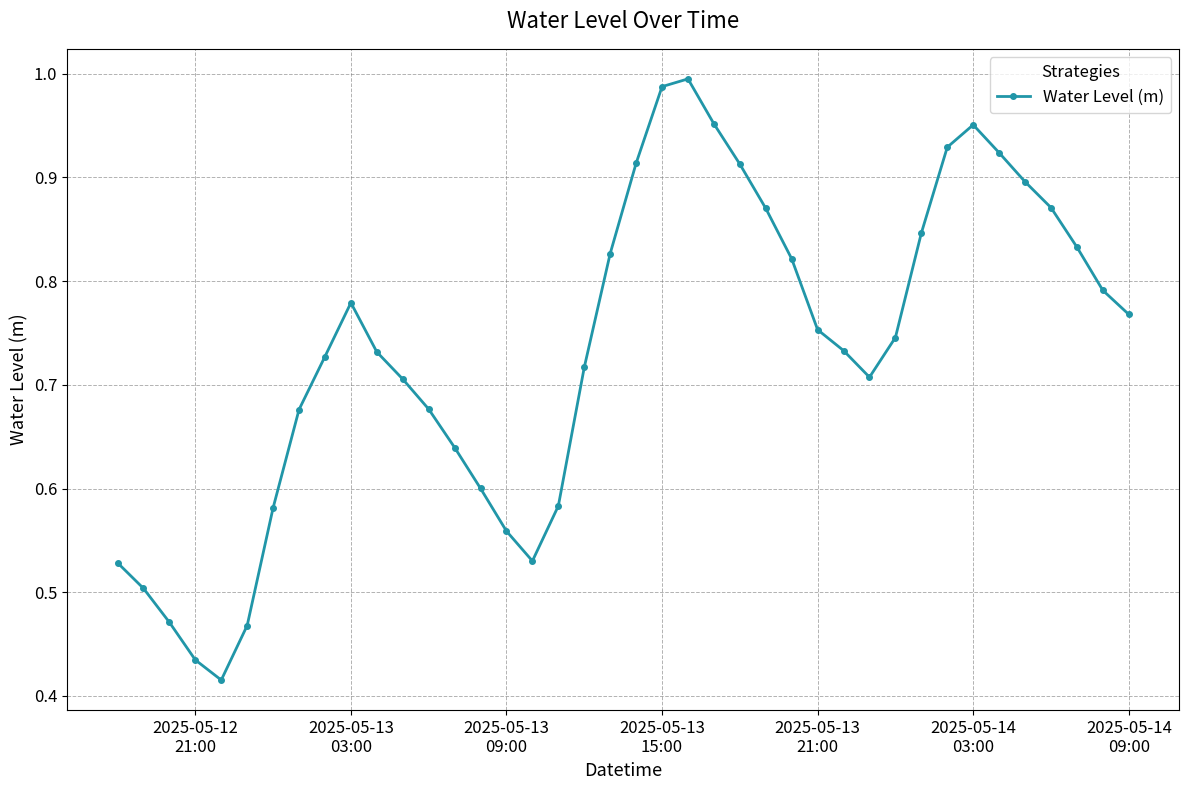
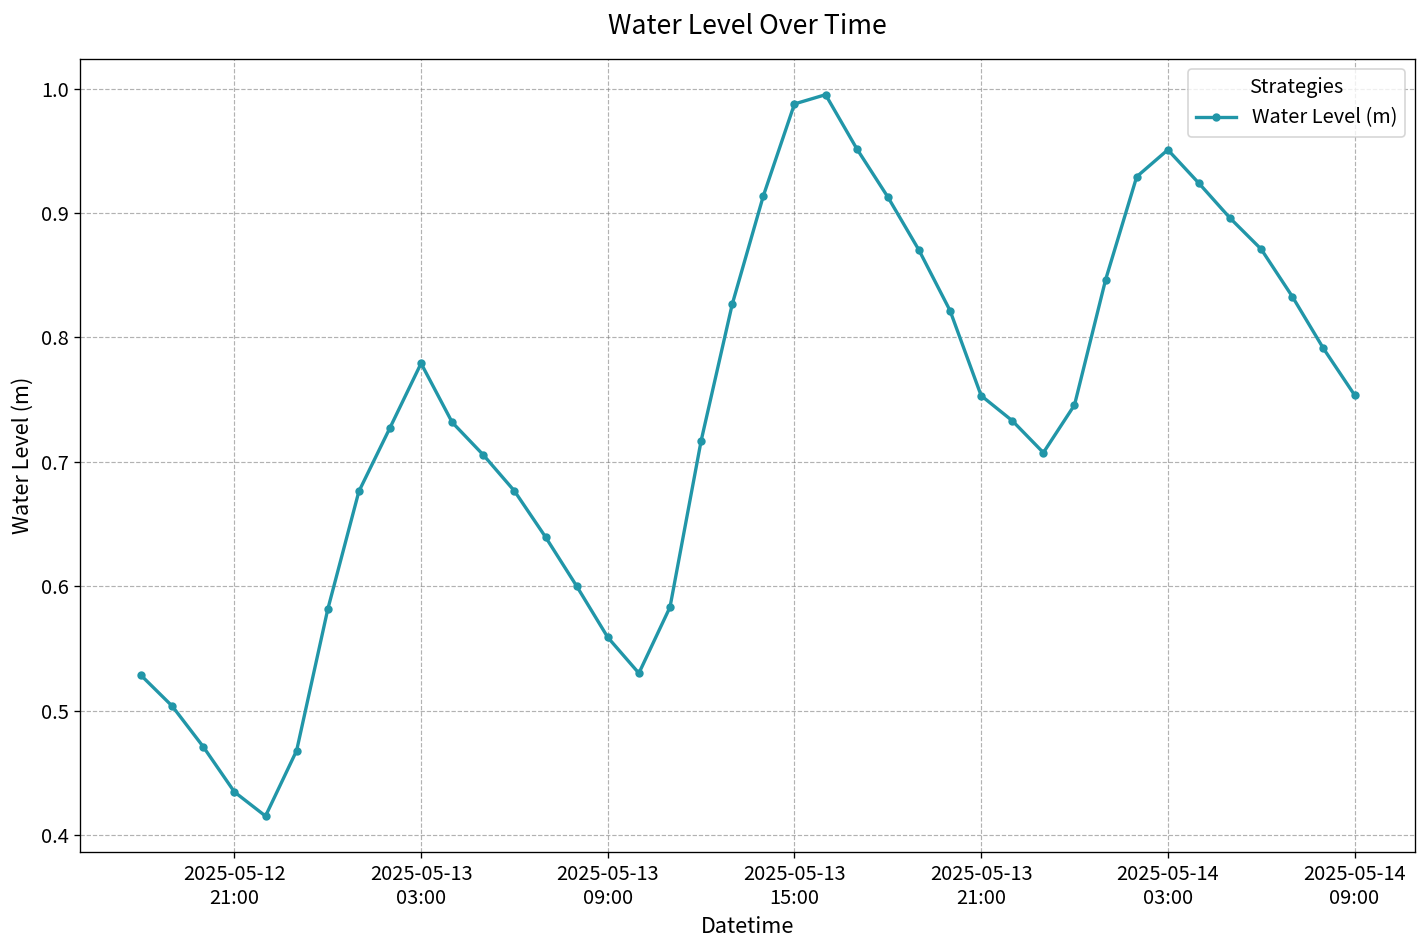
2025-05-14 09:00: 0.768 -> 0.754
